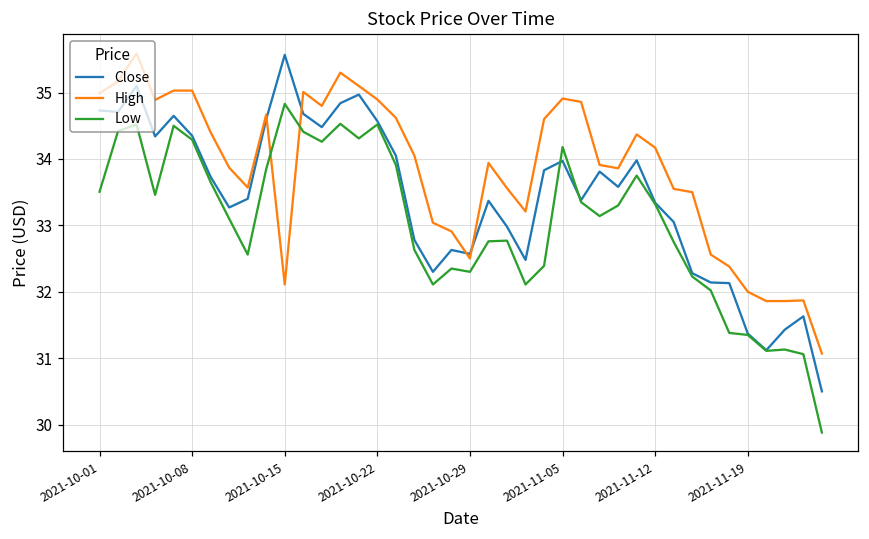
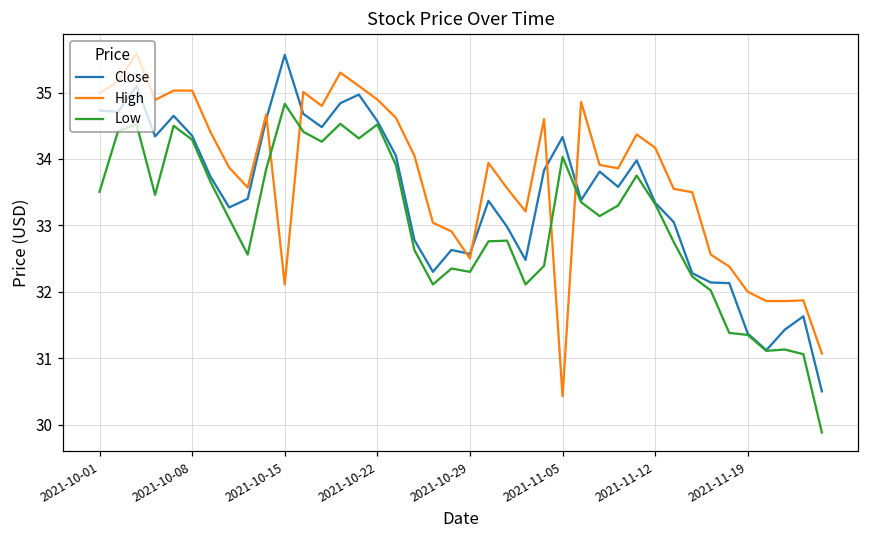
Close, 2021-11-05: 34.0 -> 34.3
High, 2021-11-05: 34.9 -> 30.4
Low, 2021-11-05: 34.2 -> 34.0
